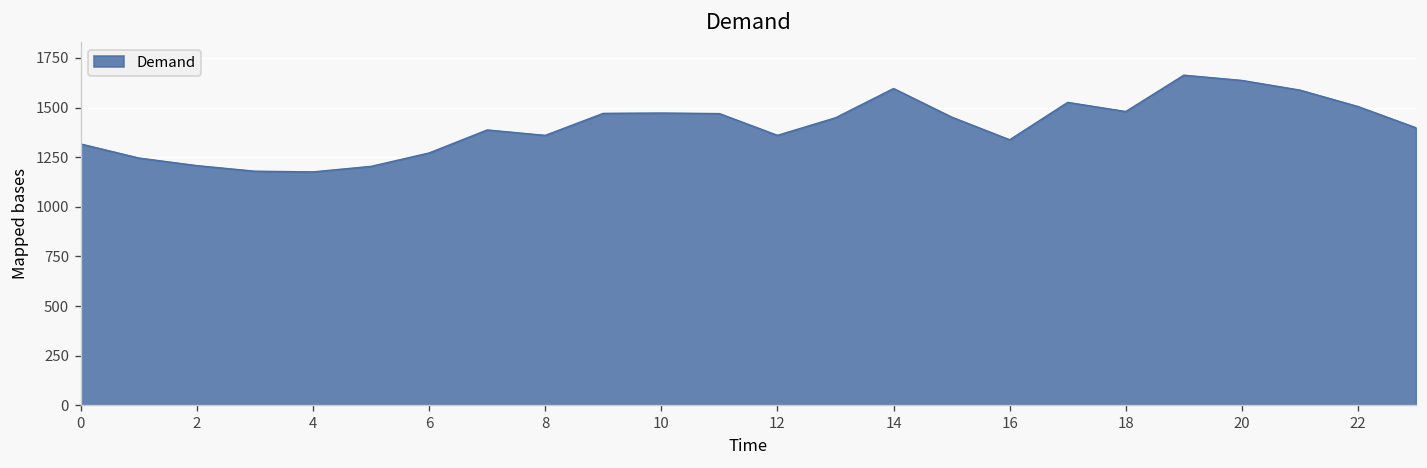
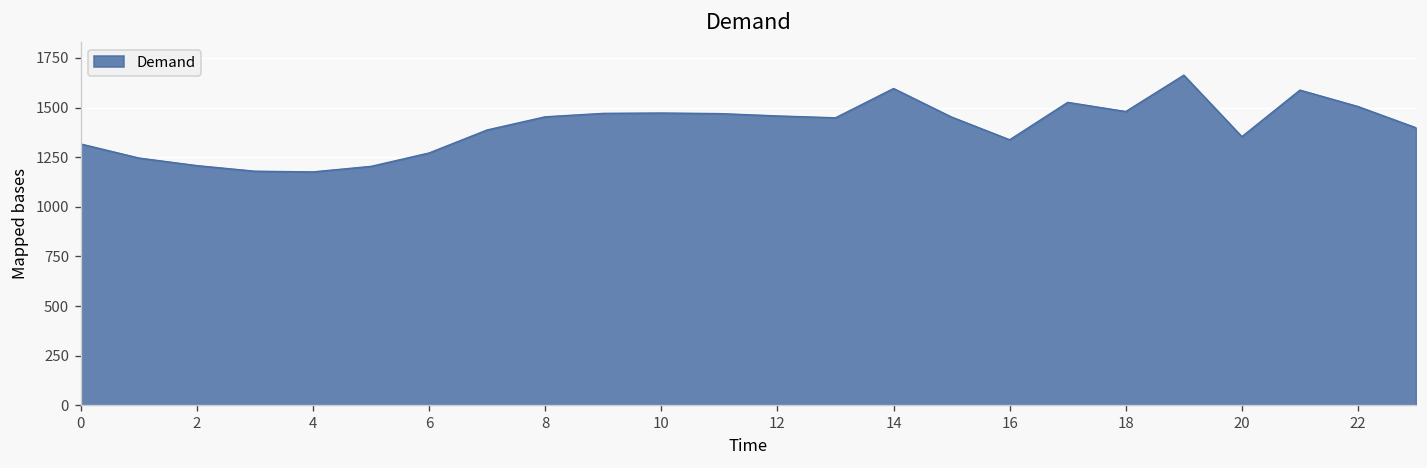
8: 1360 -> 1450
12: 1360 -> 1460
20: 1640 -> 1350
